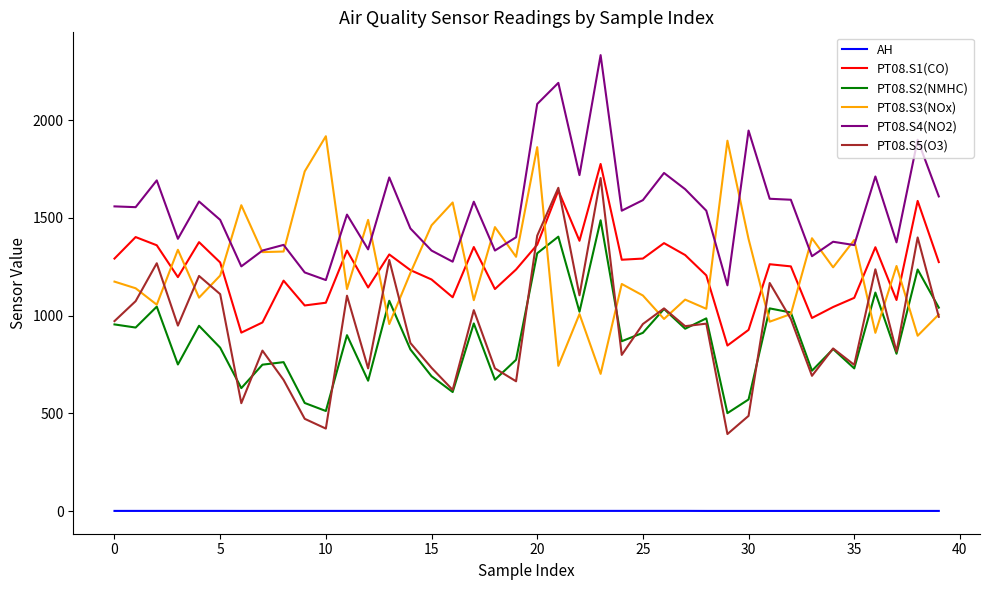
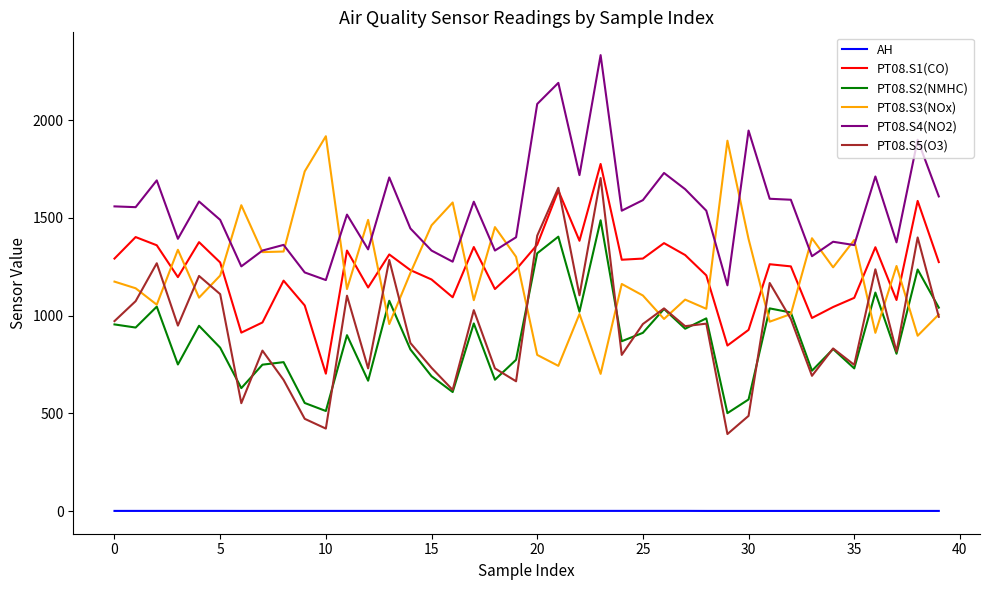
PT08.S1(CO), 10: 1070 -> 700
PT08.S3(NOx), 20: 1860 -> 800
